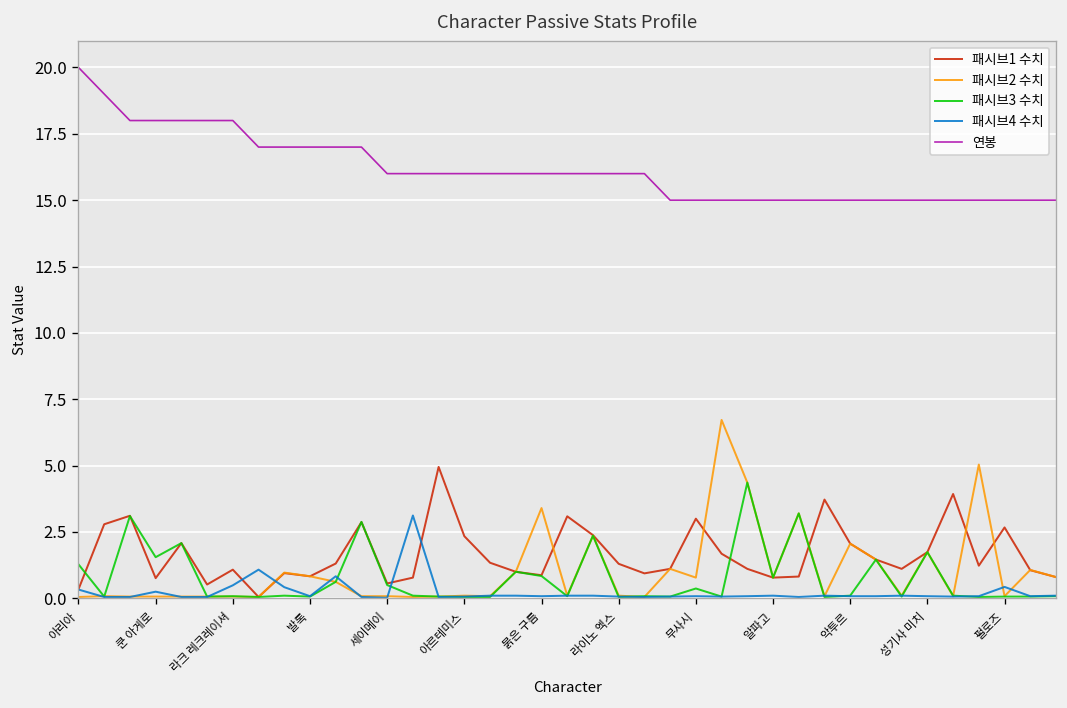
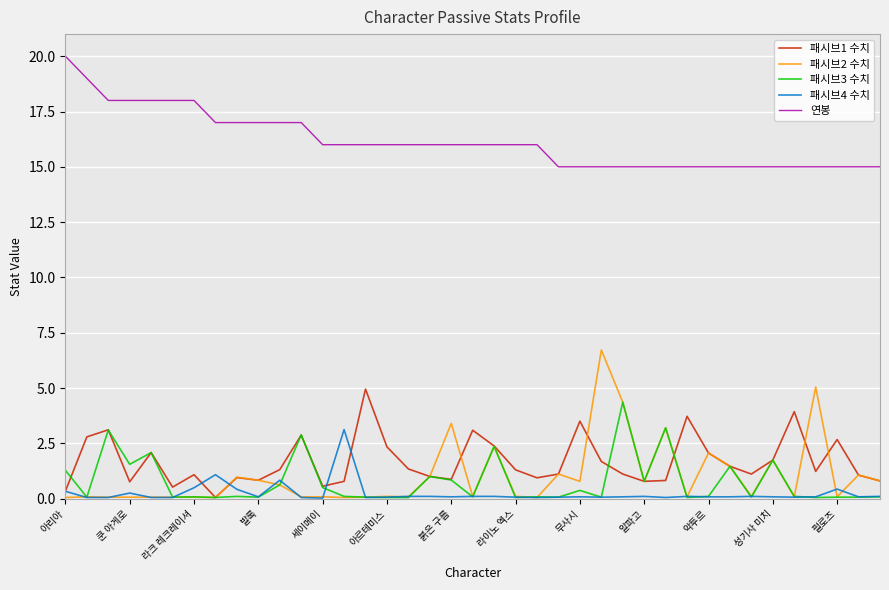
패시브1 수치, 무사시: 3.0 -> 3.5
